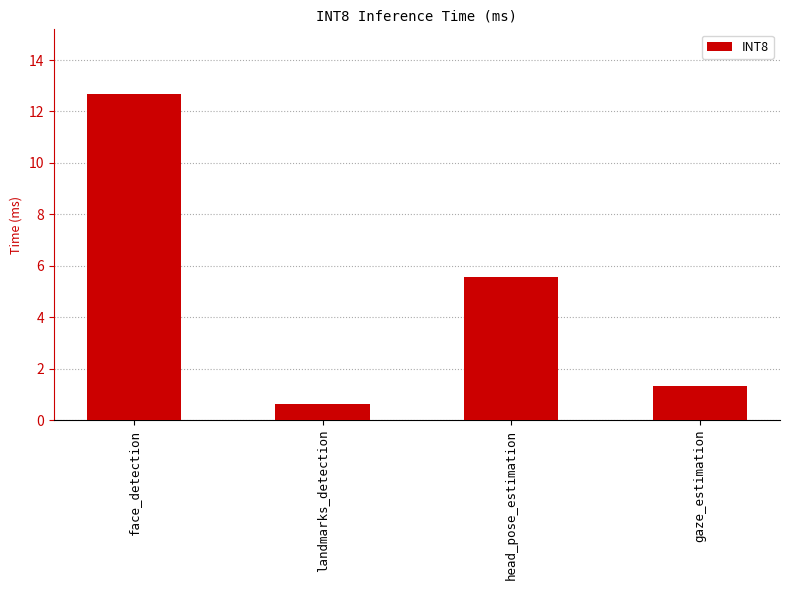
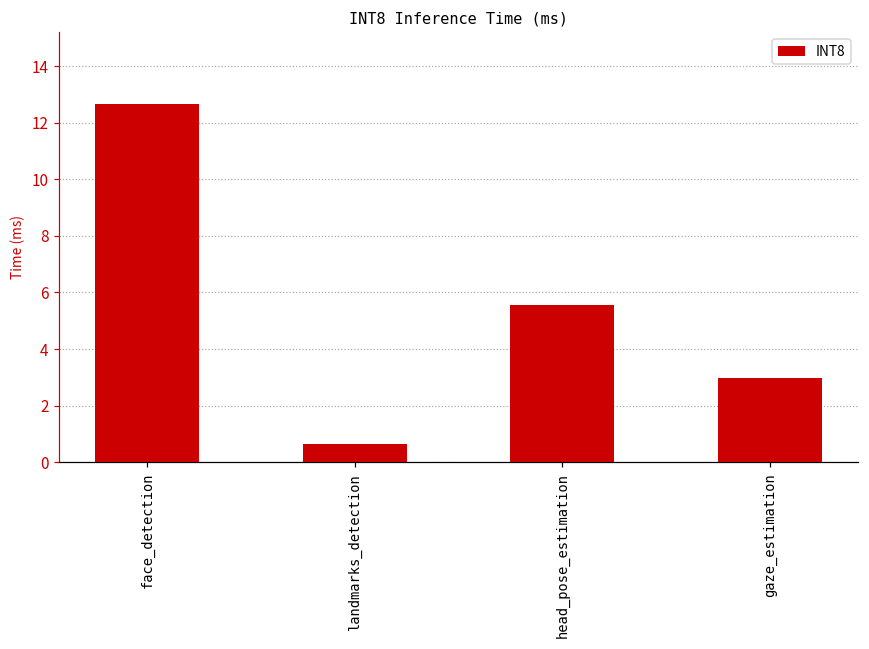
gaze_estimation: 1.3 -> 3.0
